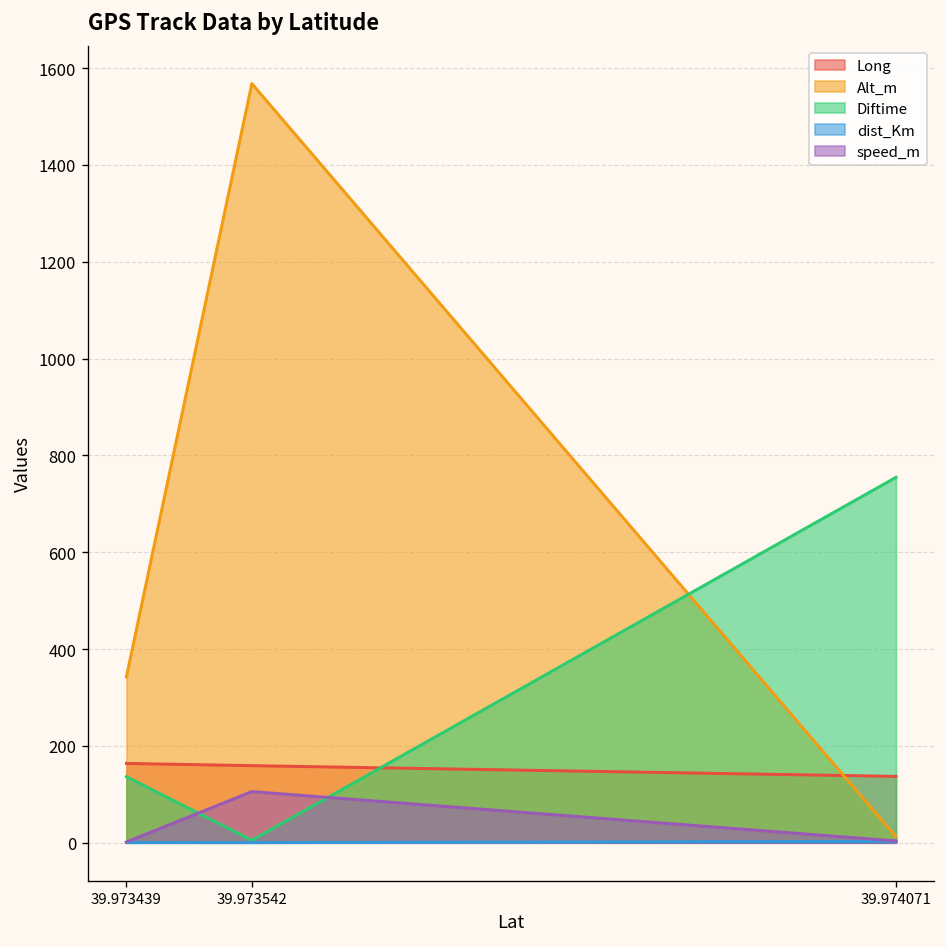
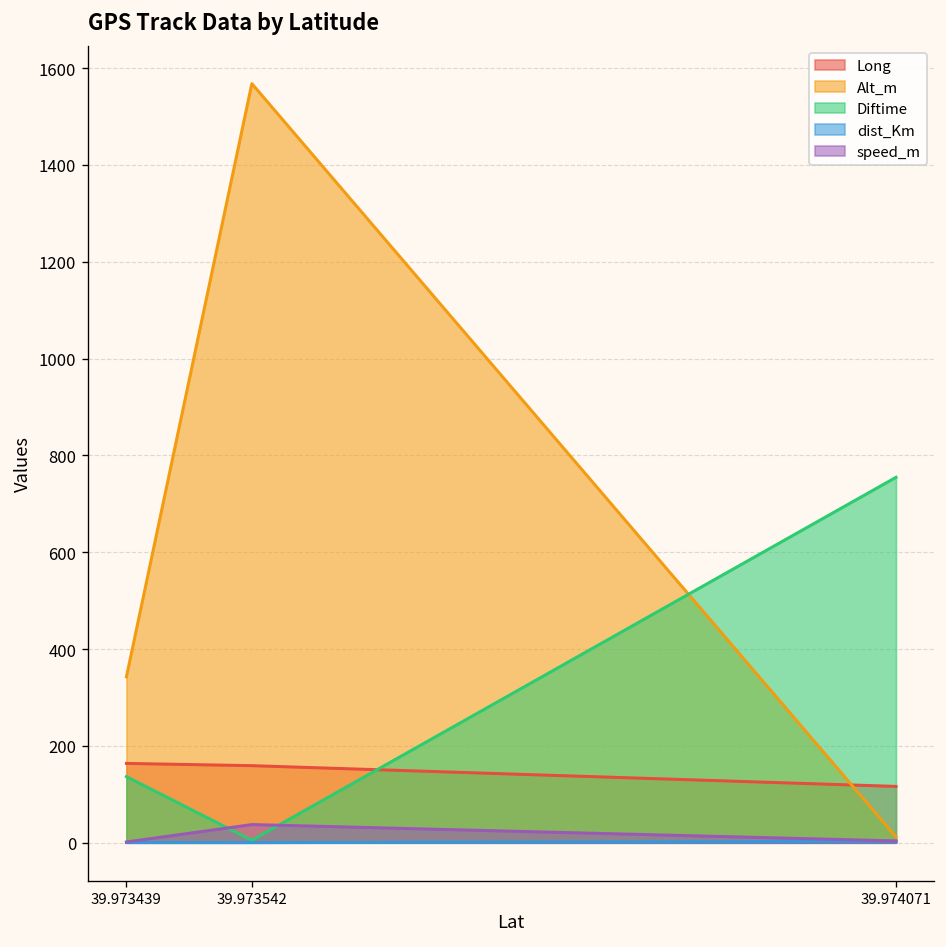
speed_m, 39.973542: 110 -> 40
Long, 39.974071: 140 -> 120
